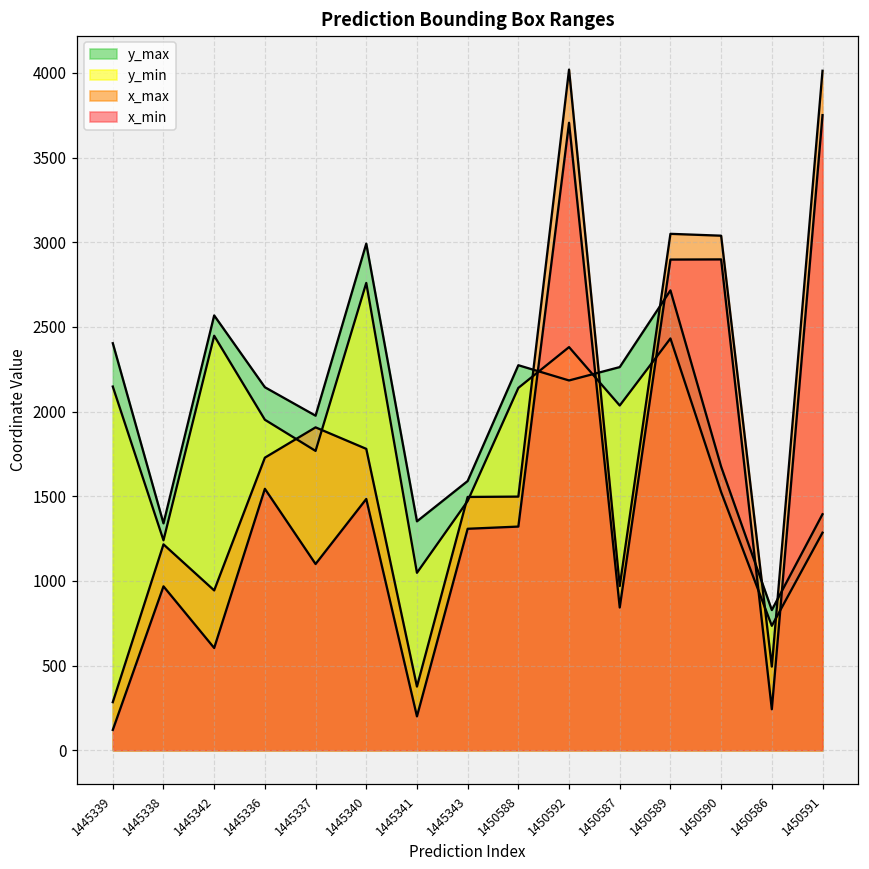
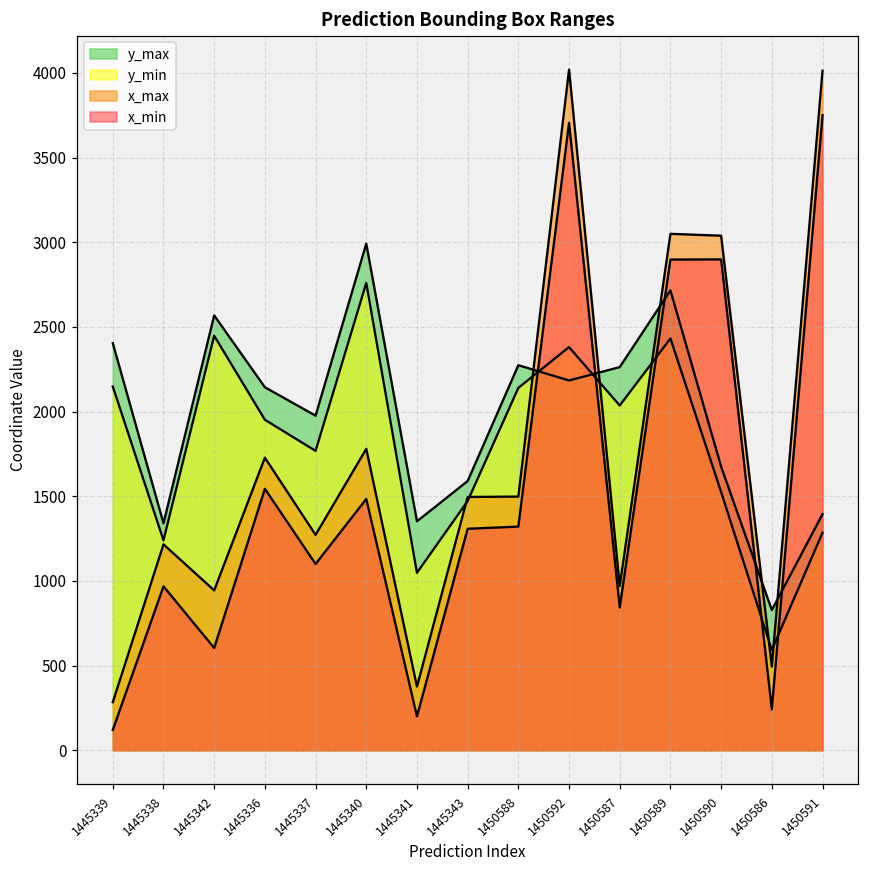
x_max, 1445337: 1910 -> 1270
y_min, 1450586: 740 -> 590
